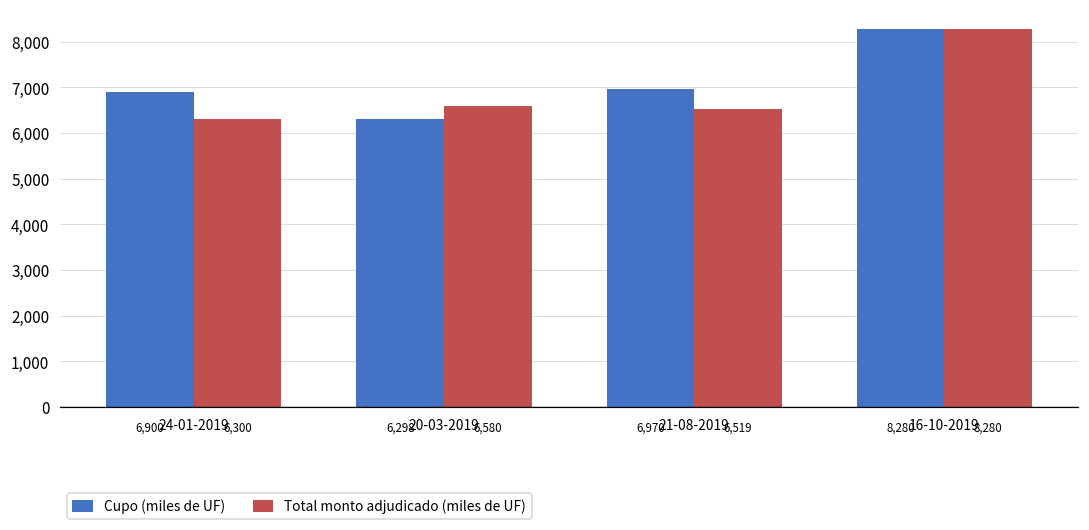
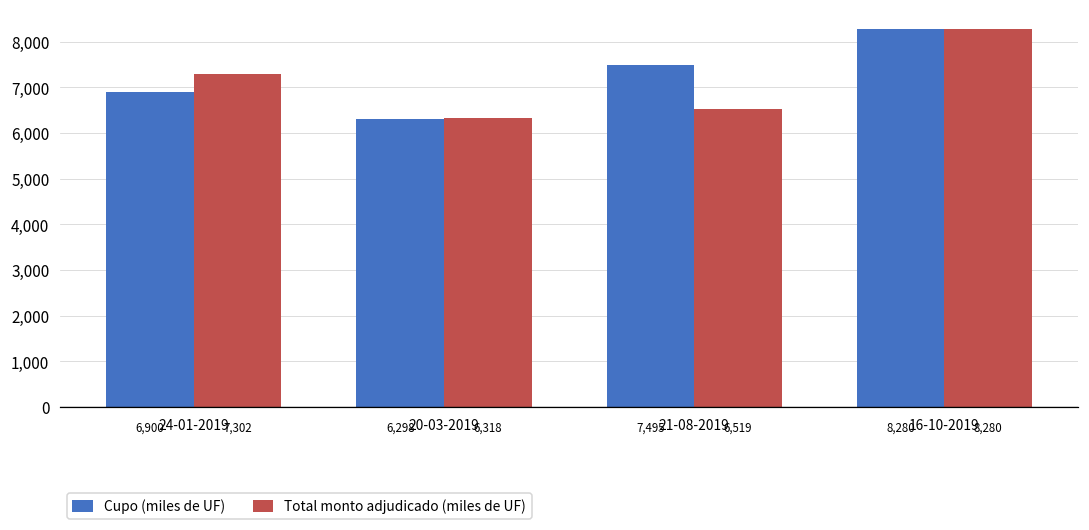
Total monto adjudicado (miles de UF), 24-01-2019: 6,300 -> 7,302
Total monto adjudicado (miles de UF), 20-03-2019: 6,580 -> 6,318
Cupo (miles de UF), 21-08-2019: 6,970 -> 7,495
